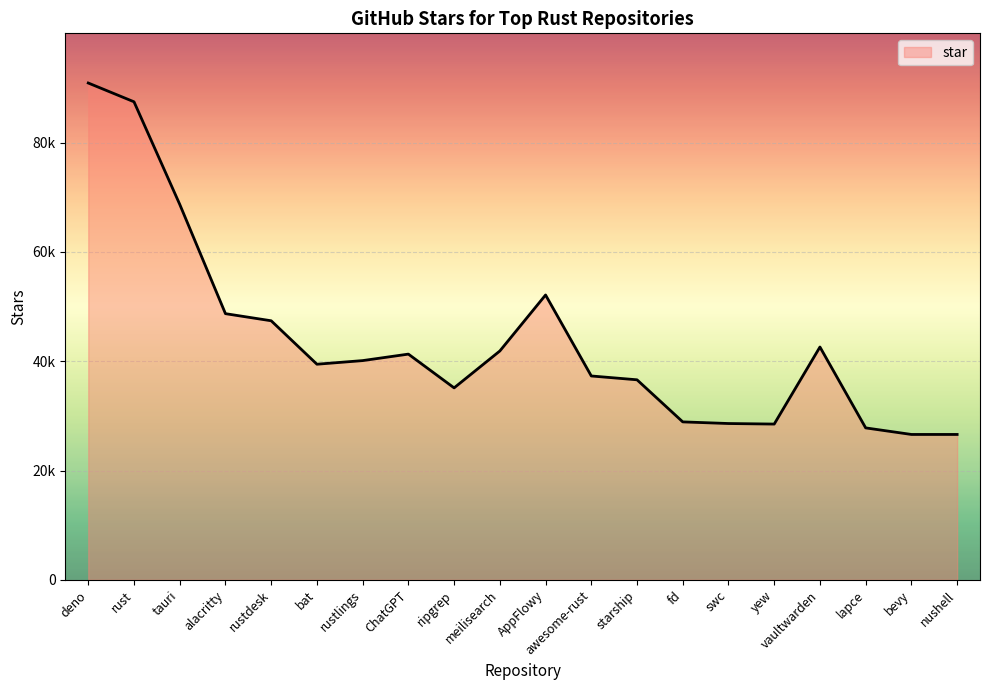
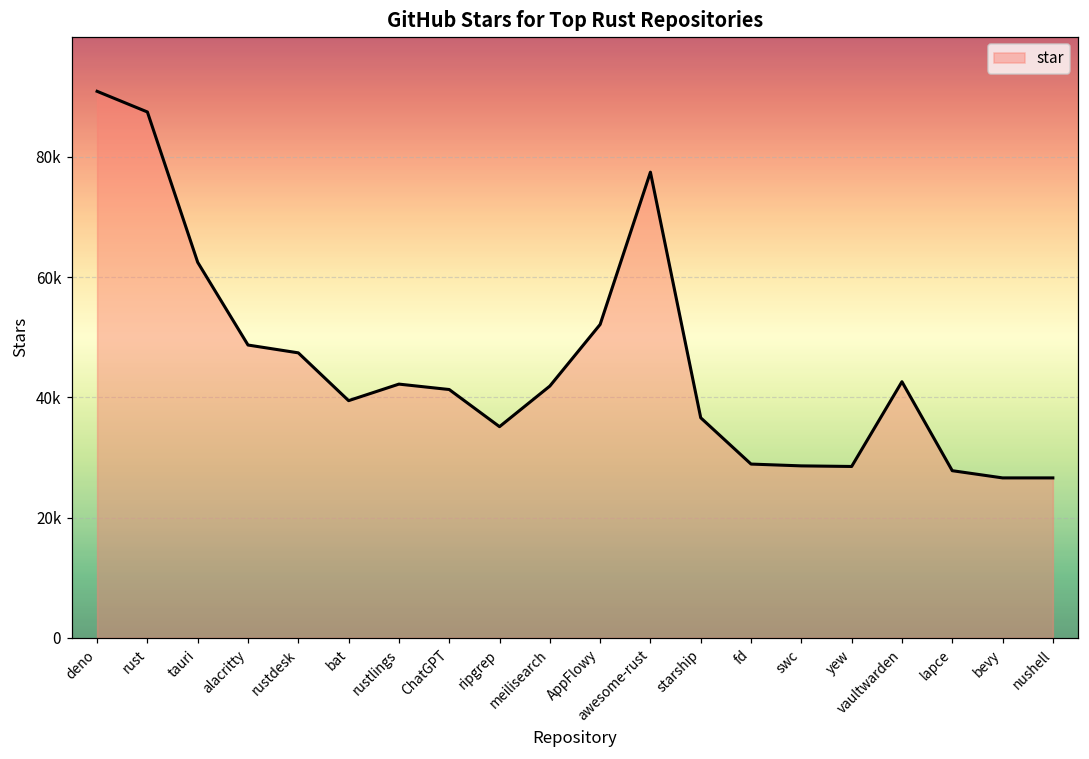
tauri: 69000 -> 62000
rustlings: 40000 -> 42000
awesome-rust: 37000 -> 77000
